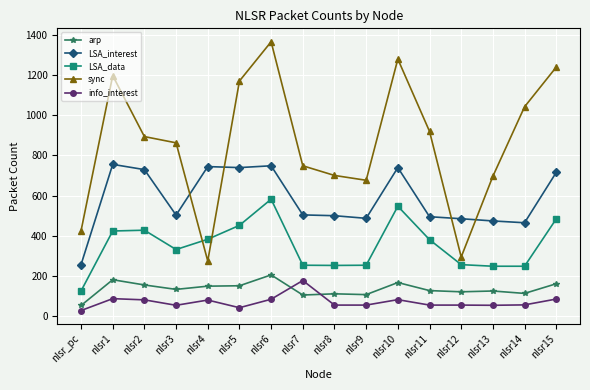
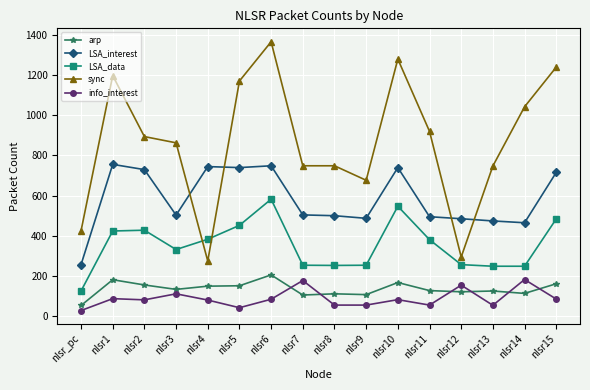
info_interest, nlsr3: 60 -> 110
sync, nlsr8: 700 -> 750
info_interest, nlsr12: 60 -> 160
sync, nlsr13: 700 -> 750
info_interest, nlsr14: 60 -> 180
